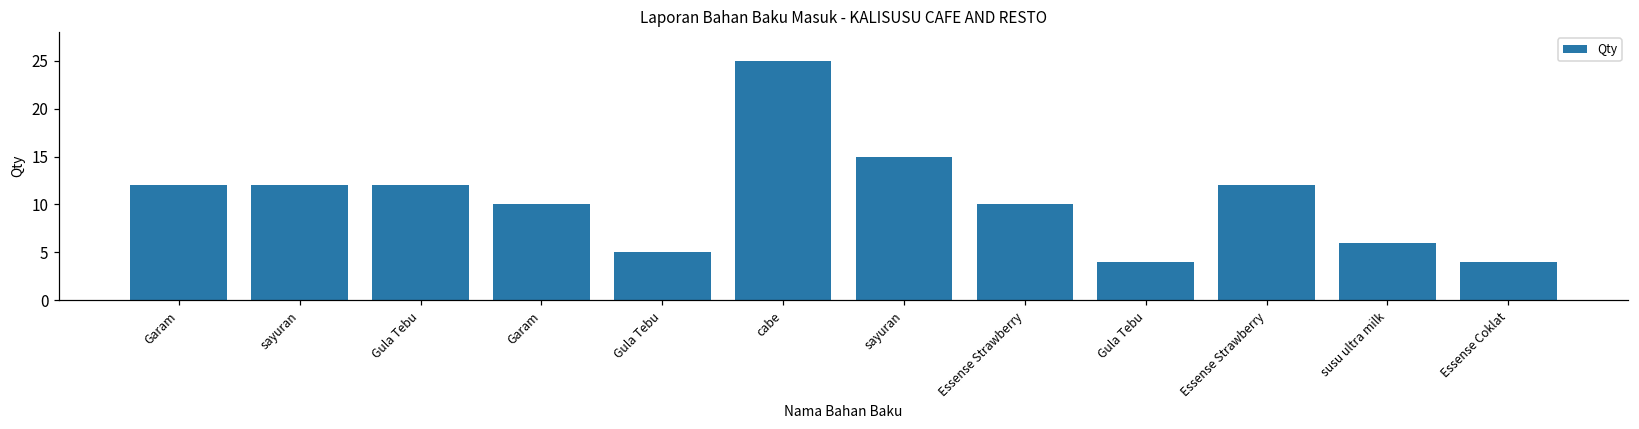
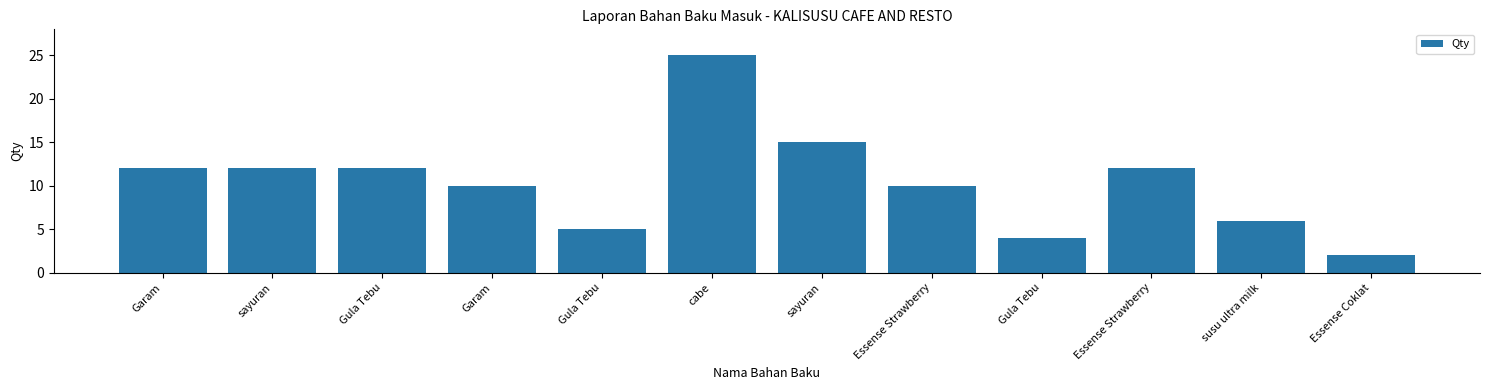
Essense Coklat: 4 -> 2
